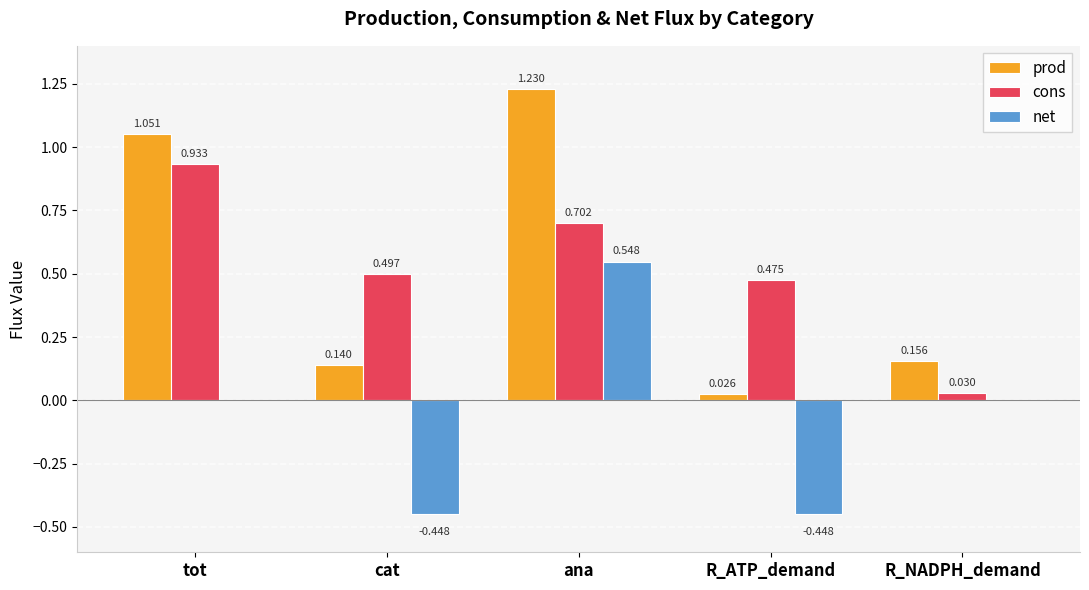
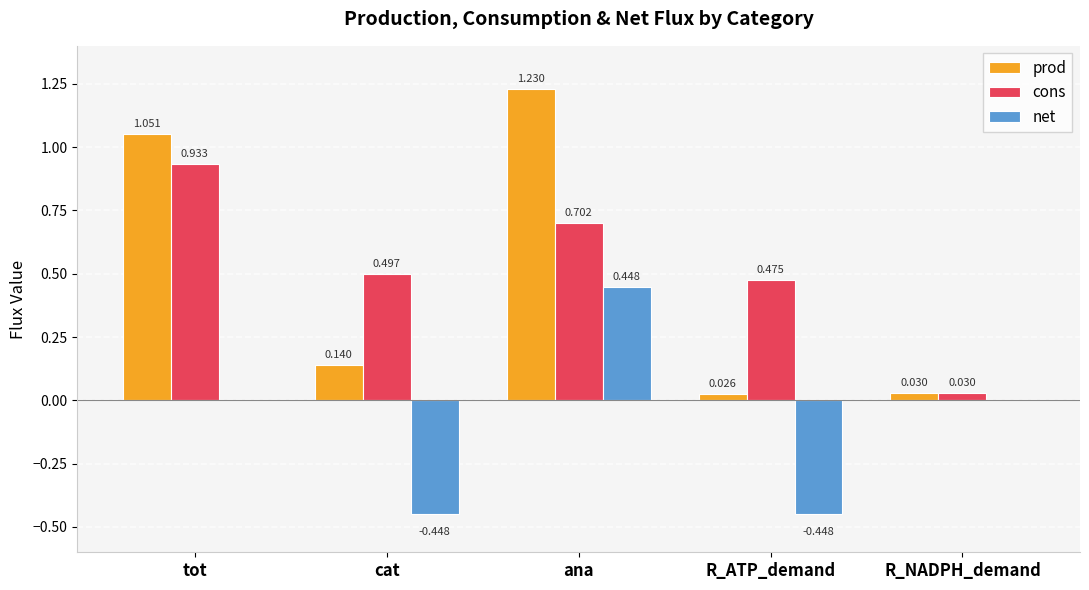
net, ana: 0.548 -> 0.448
prod, R_NADPH_demand: 0.156 -> 0.030
